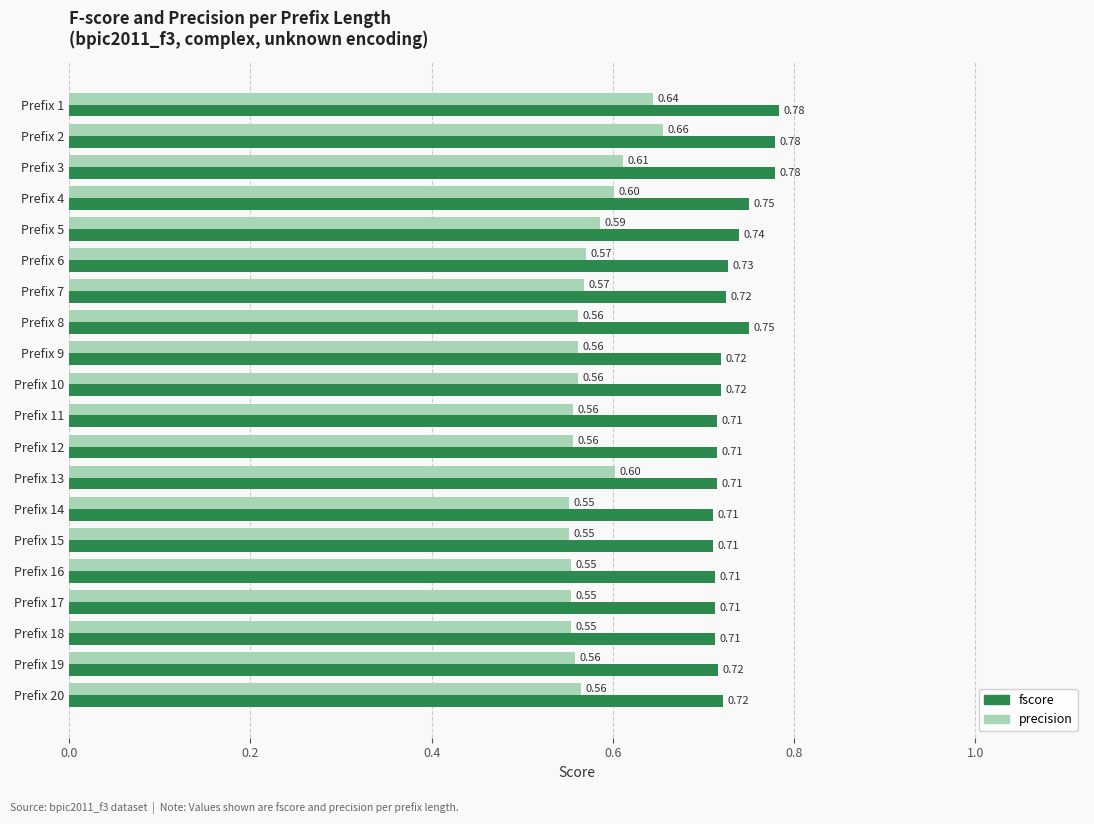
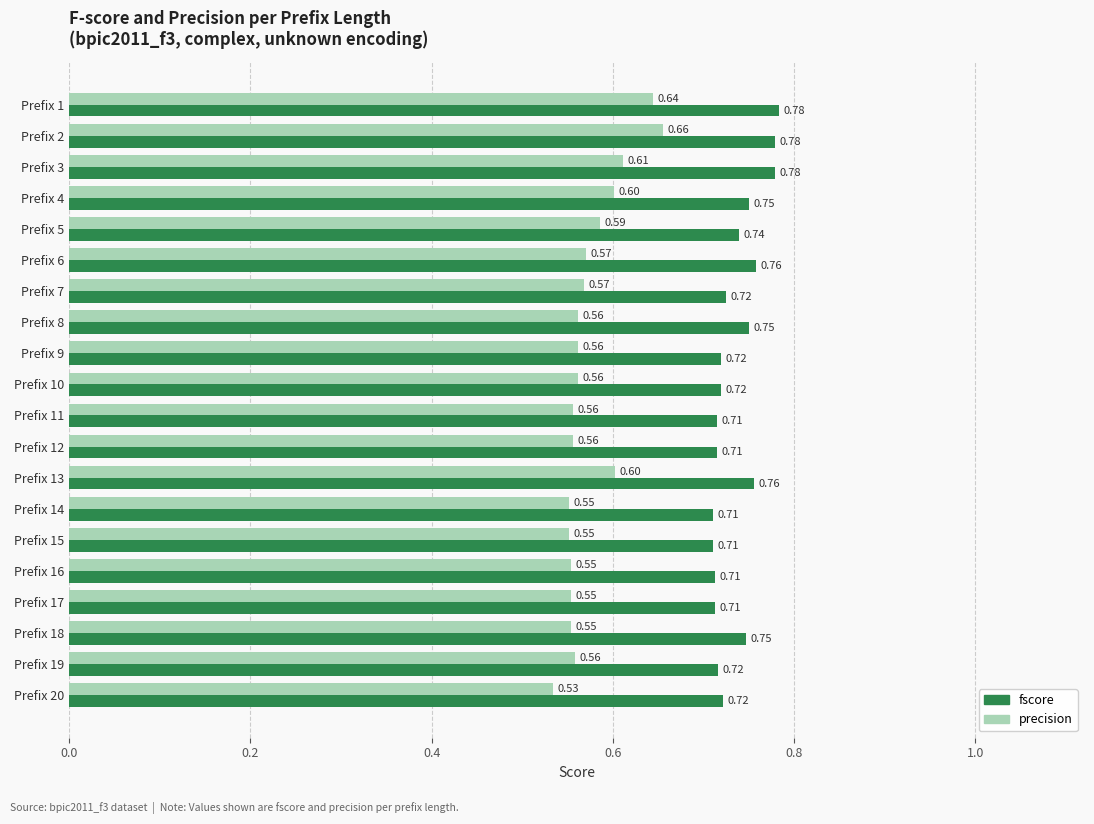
fscore, Prefix 6: 0.73 -> 0.76
fscore, Prefix 13: 0.71 -> 0.76
fscore, Prefix 18: 0.71 -> 0.75
precision, Prefix 20: 0.56 -> 0.53
